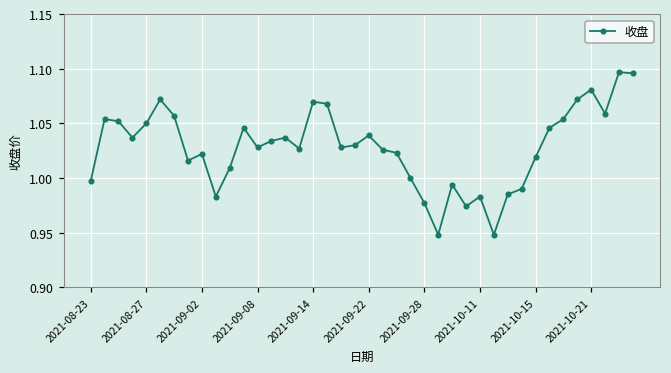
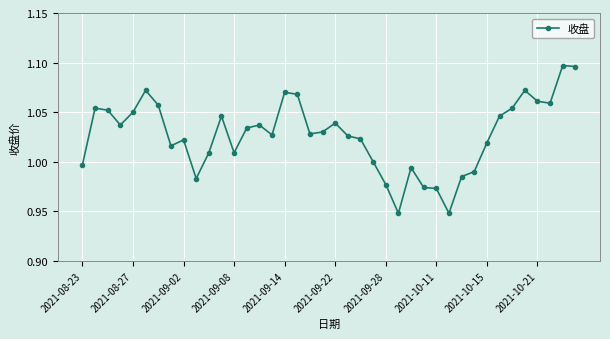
2021-09-08: 1.03 -> 1.01
2021-10-11: 0.98 -> 0.97
2021-10-21: 1.08 -> 1.06
